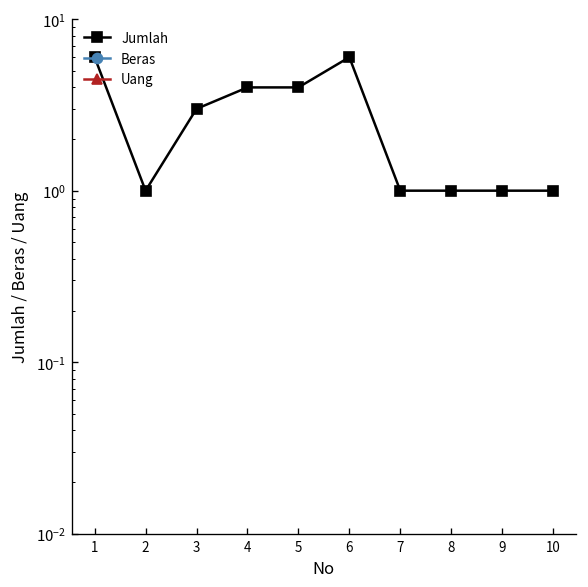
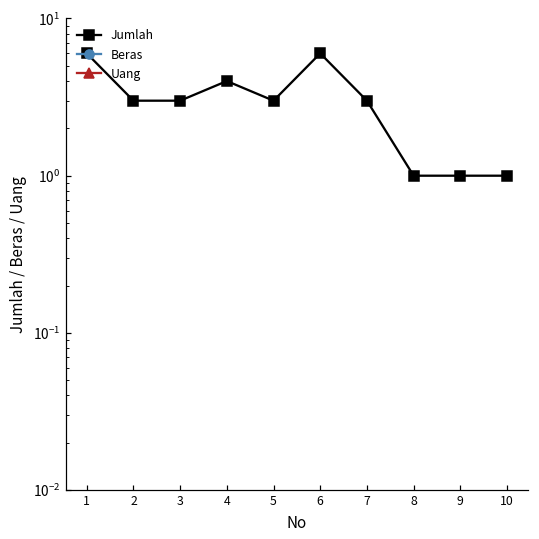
Jumlah, 2: 1 -> 3
Jumlah, 5: 4 -> 3
Jumlah, 7: 1 -> 3
